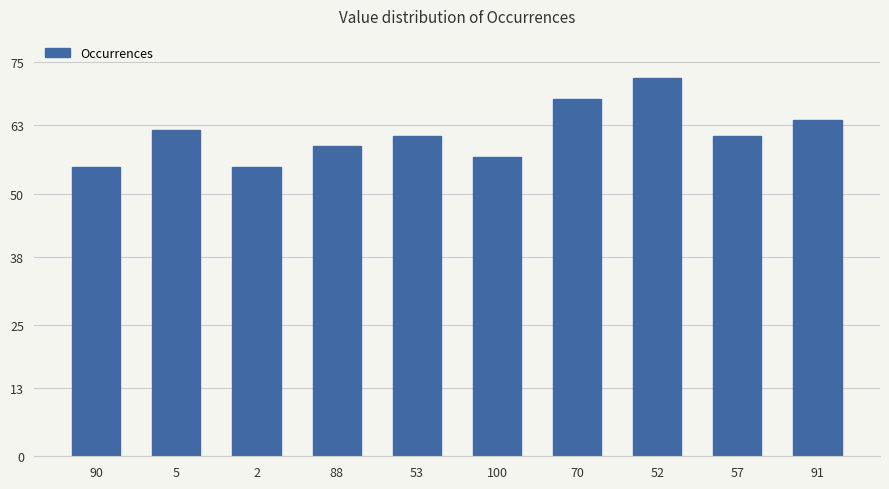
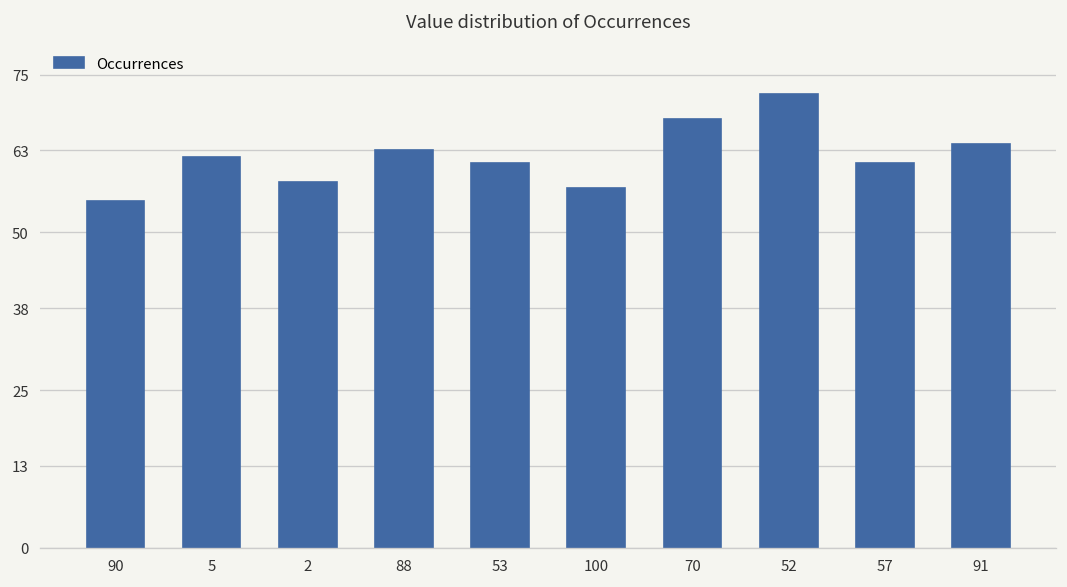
2: 55 -> 58
88: 59 -> 63
